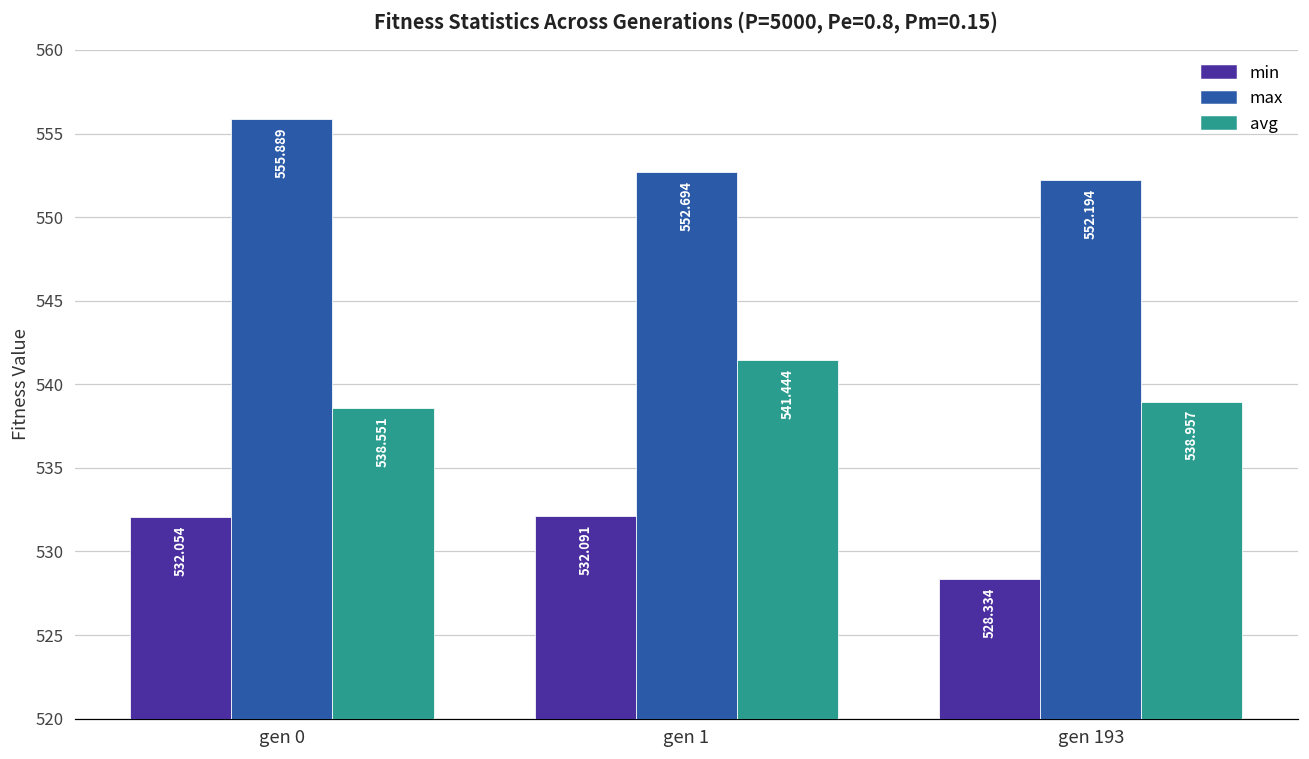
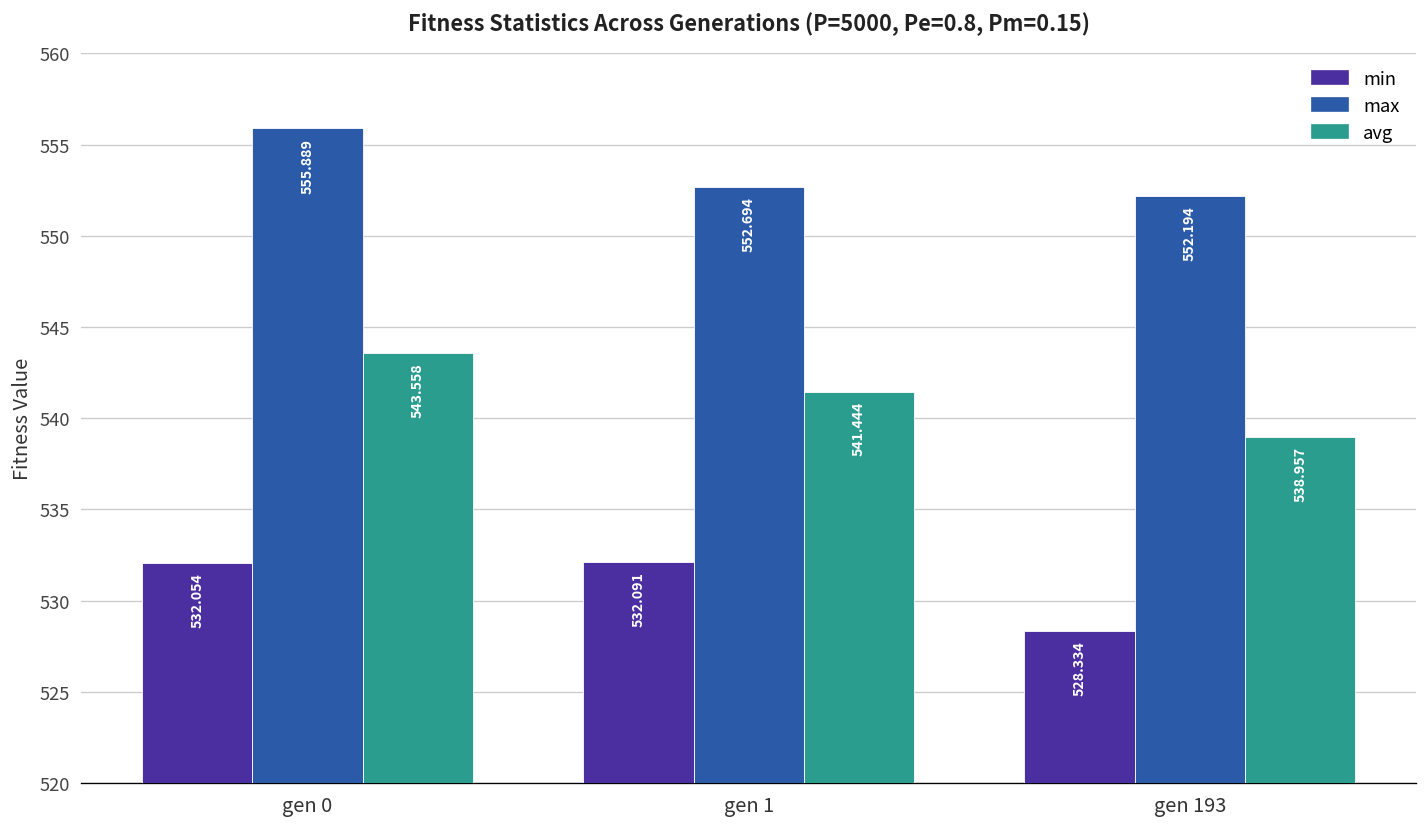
avg, gen 0: 538.551 -> 543.558
